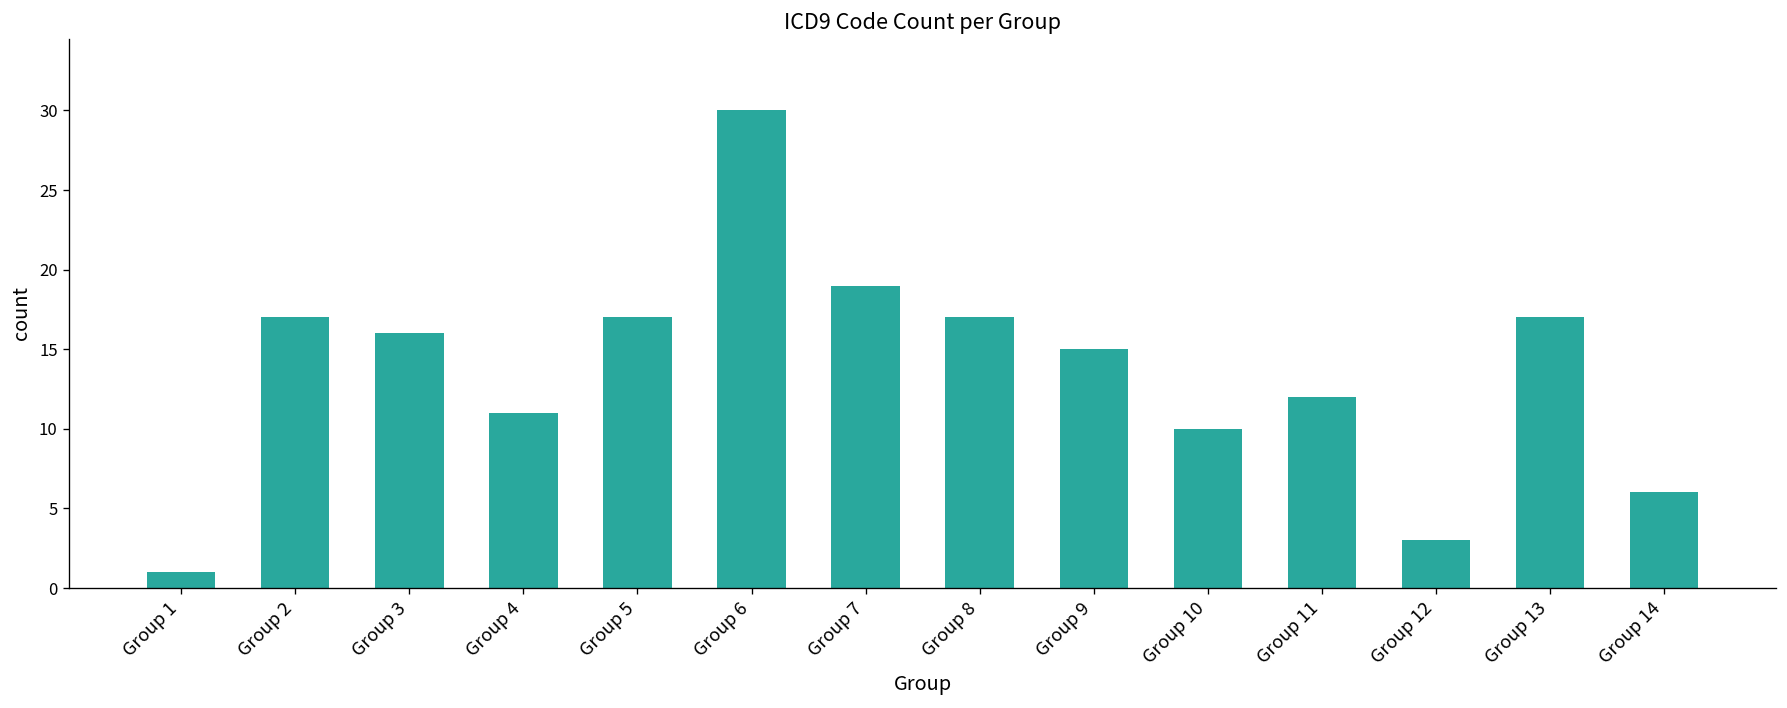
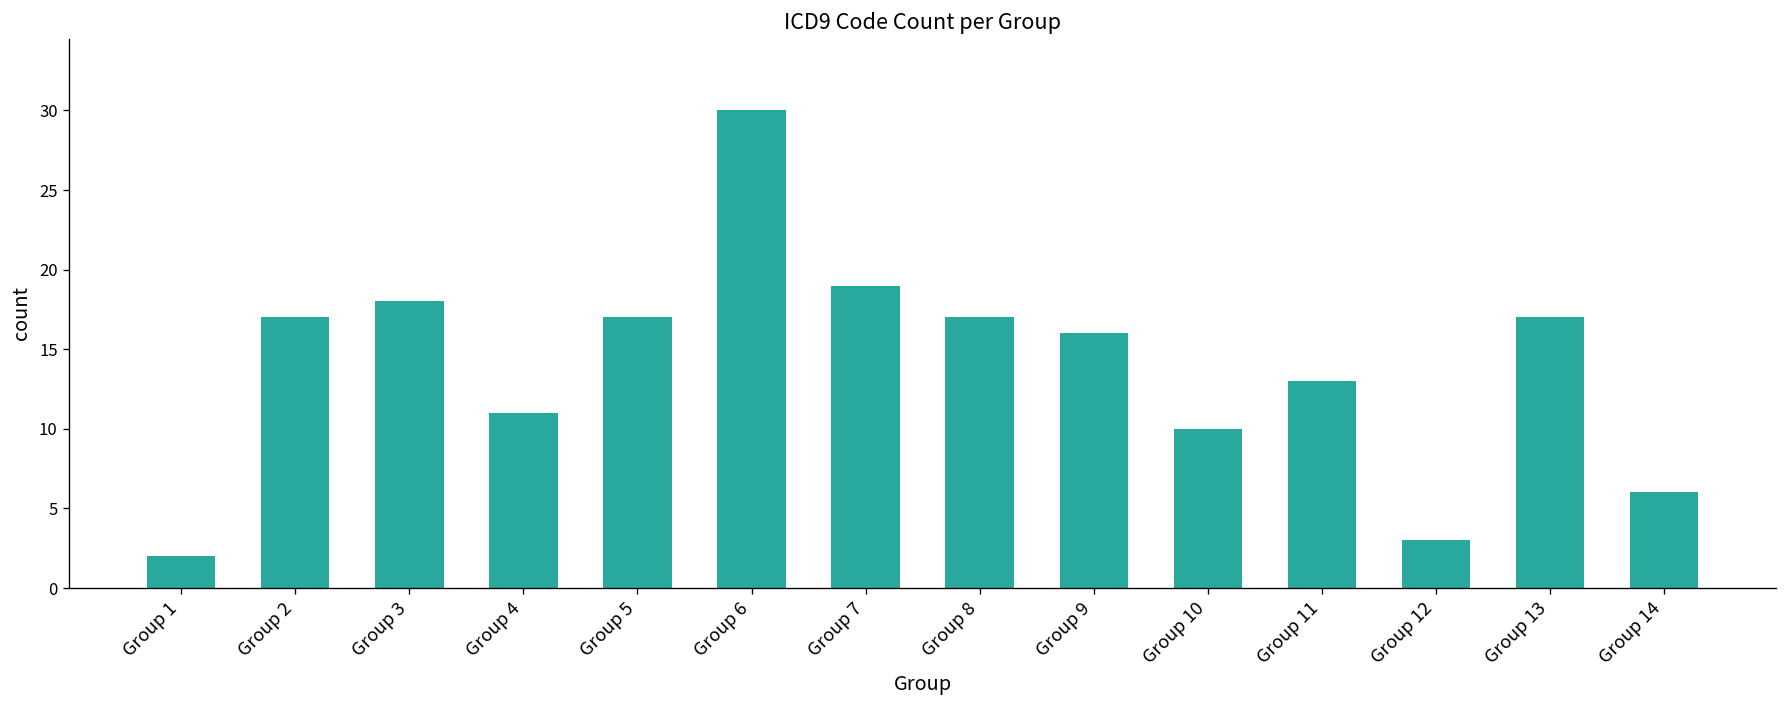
Group 1: 1 -> 2
Group 3: 16 -> 18
Group 9: 15 -> 16
Group 11: 12 -> 13
